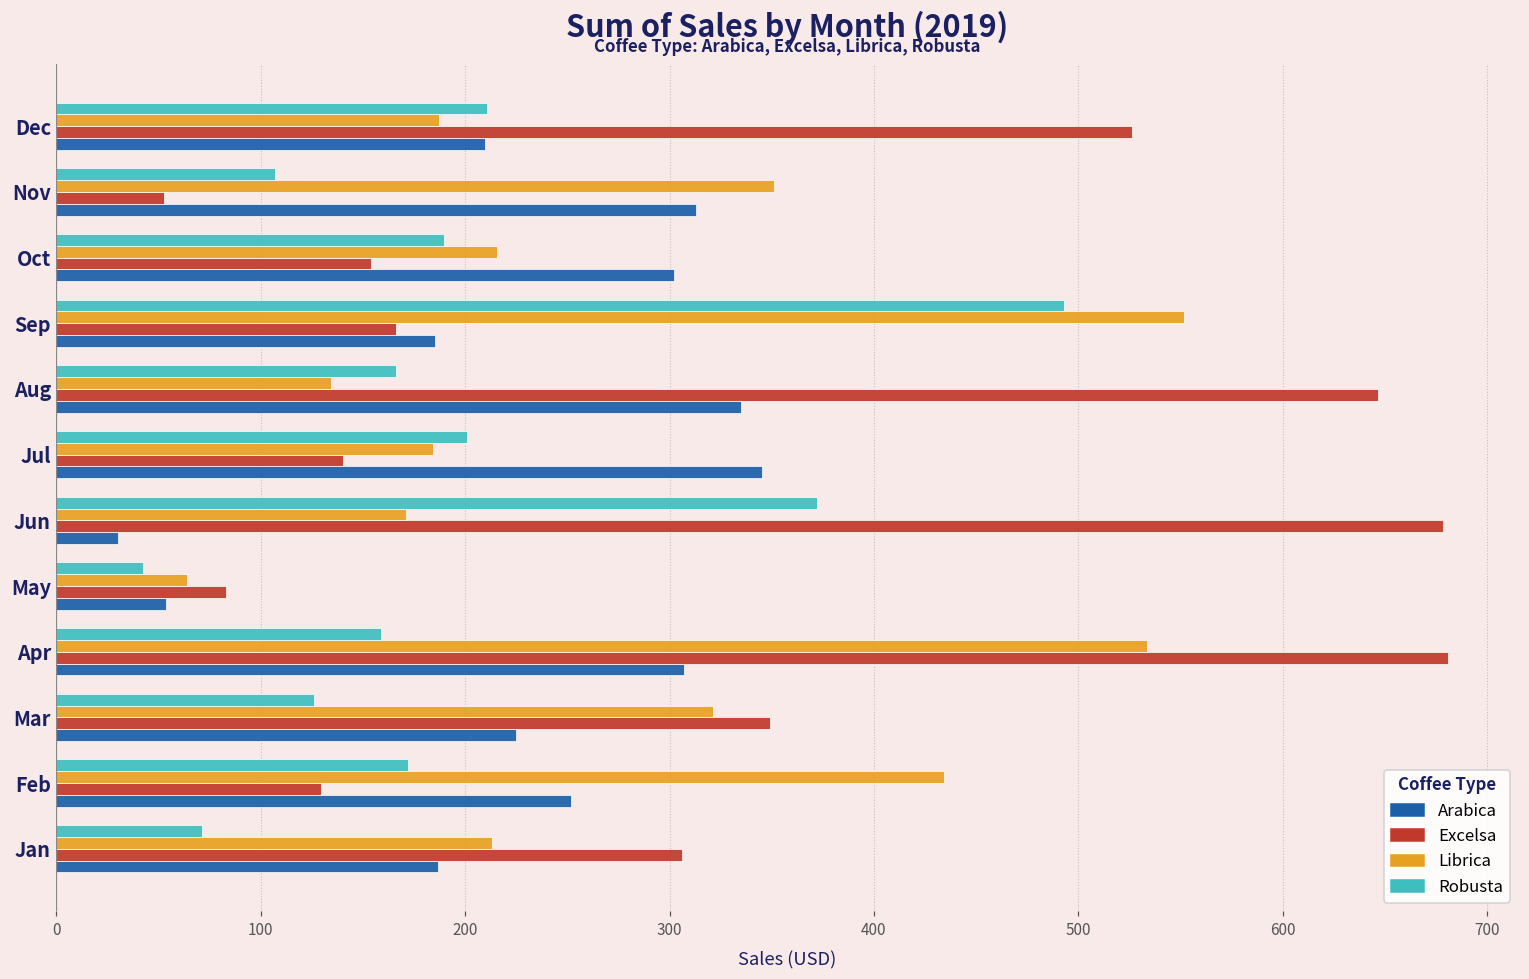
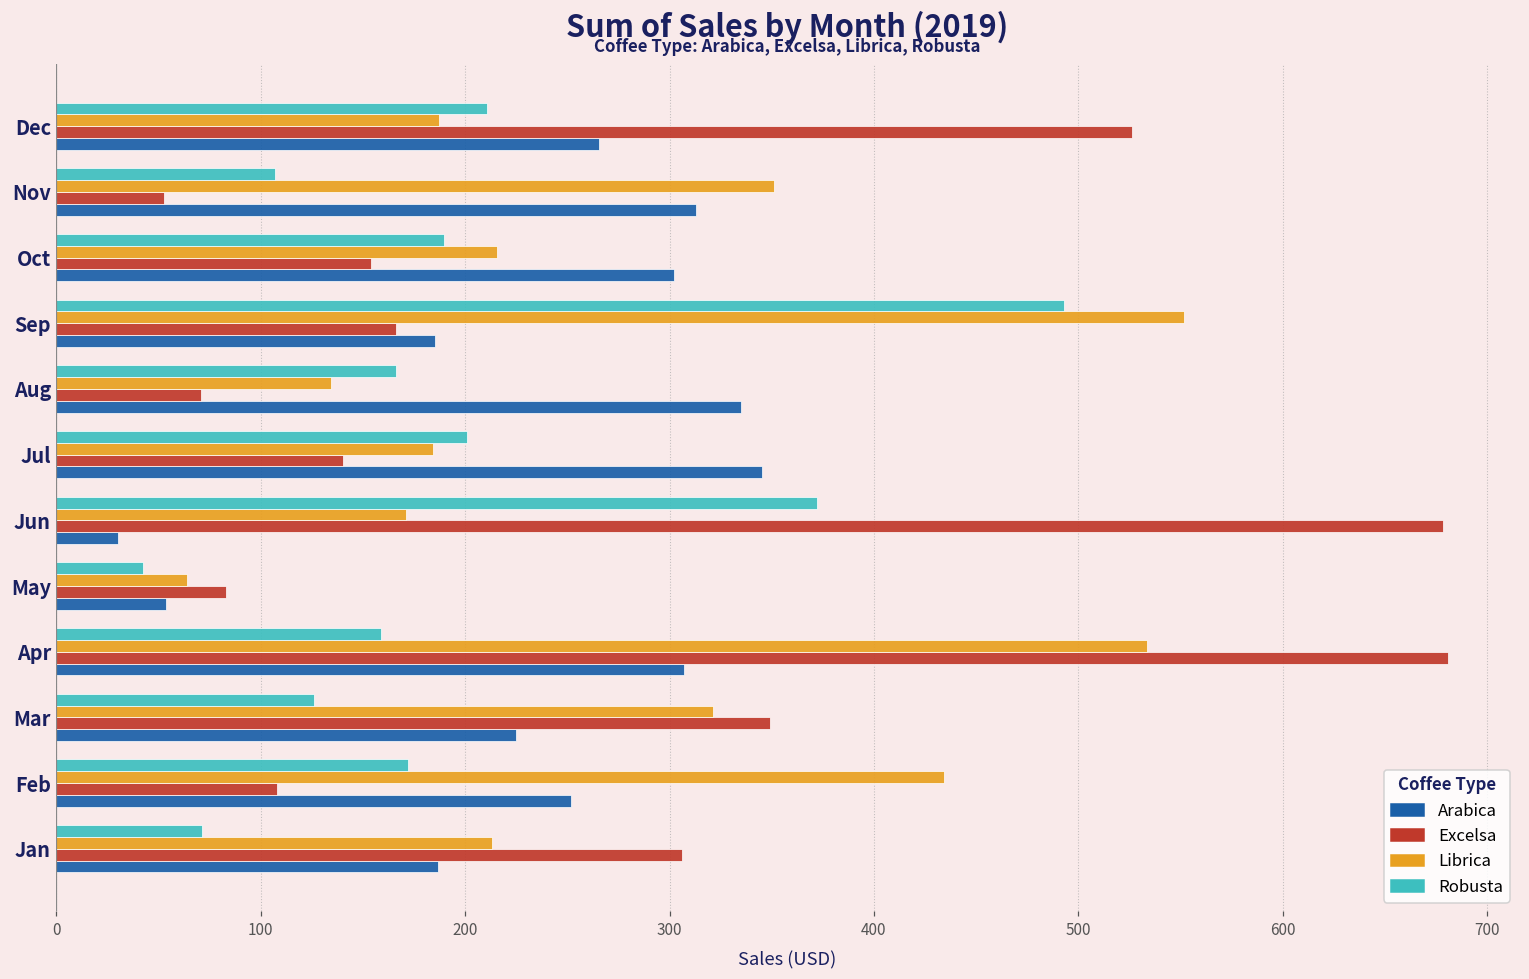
Arabica, Dec: 210 -> 266
Excelsa, Aug: 647 -> 71
Excelsa, Feb: 129 -> 108
